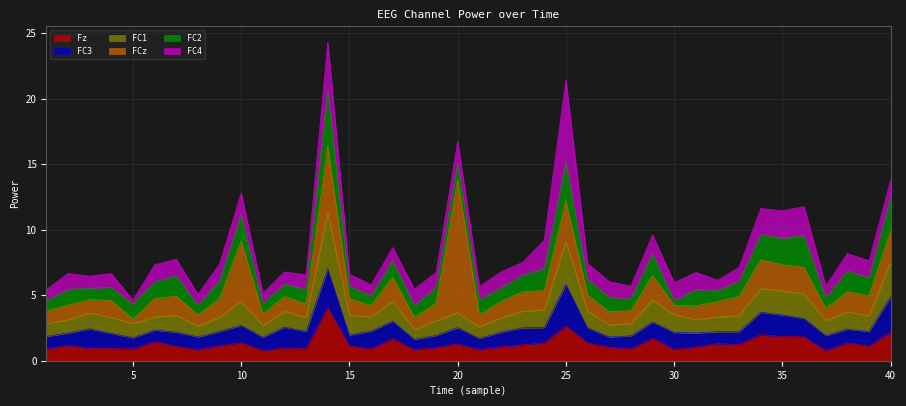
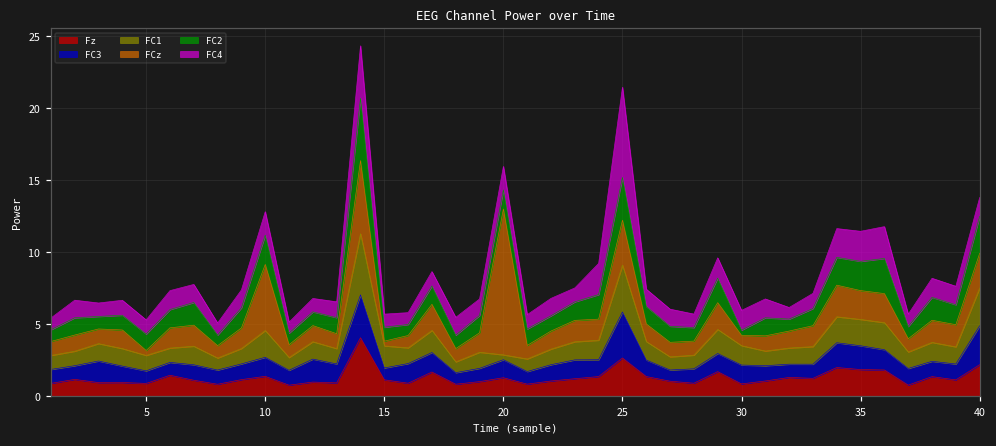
FC4, 5: 0.3 -> 1.0
FCz, 15: 1.2 -> 0.3
FC1, 20: 1.1 -> 0.3
